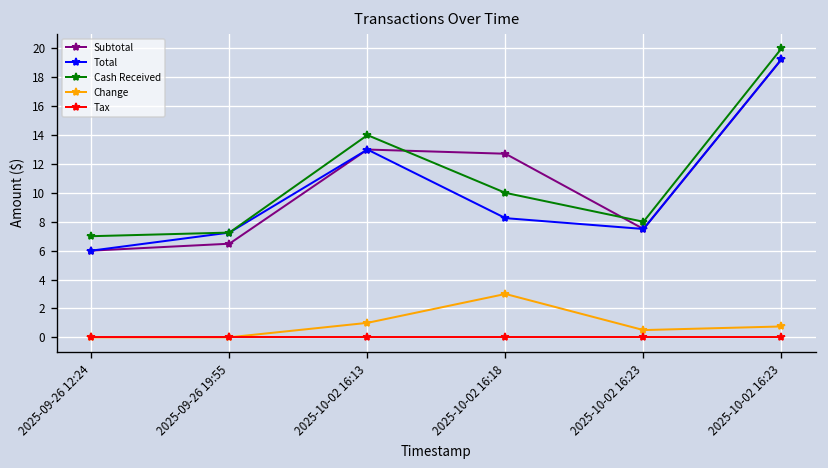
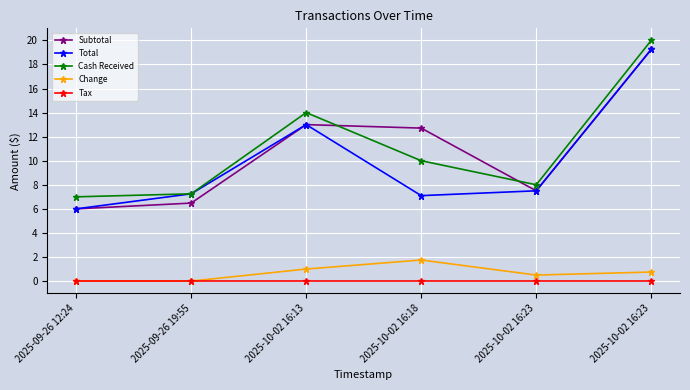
Total, 2025-10-02 16:18: 8.3 -> 7.1
Change, 2025-10-02 16:18: 3.0 -> 1.8
